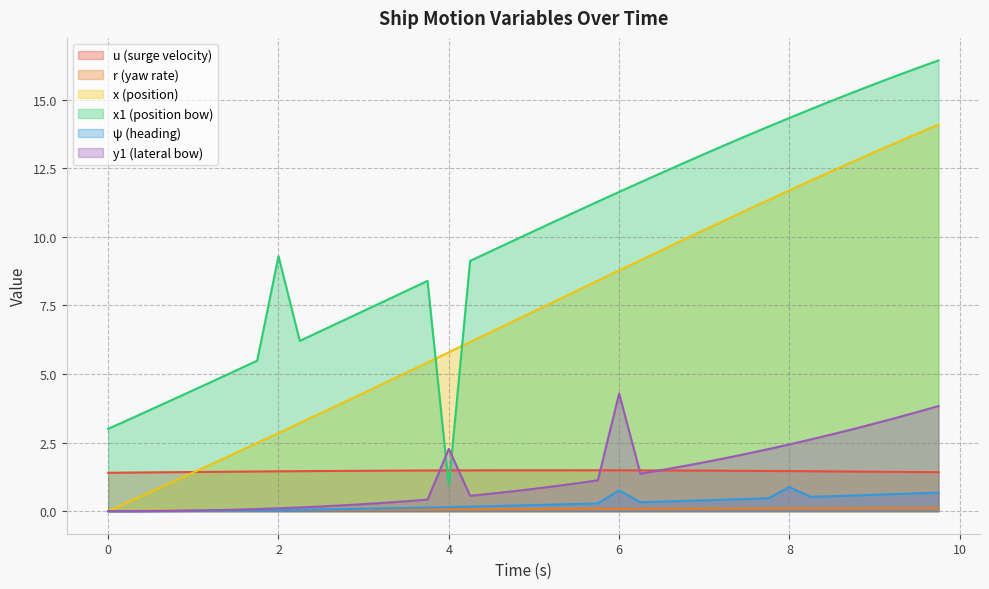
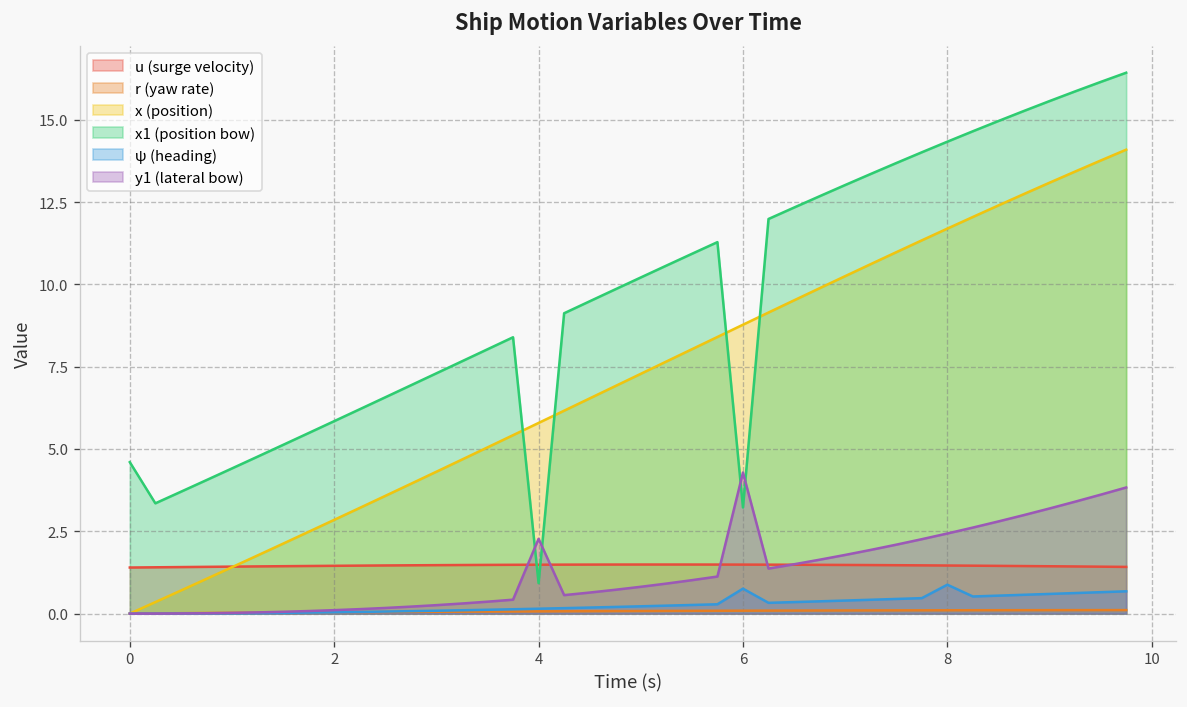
x1 (position bow), 0: 3.0 -> 4.6
x1 (position bow), 2: 9.3 -> 5.8
x1 (position bow), 6: 11.6 -> 3.2
